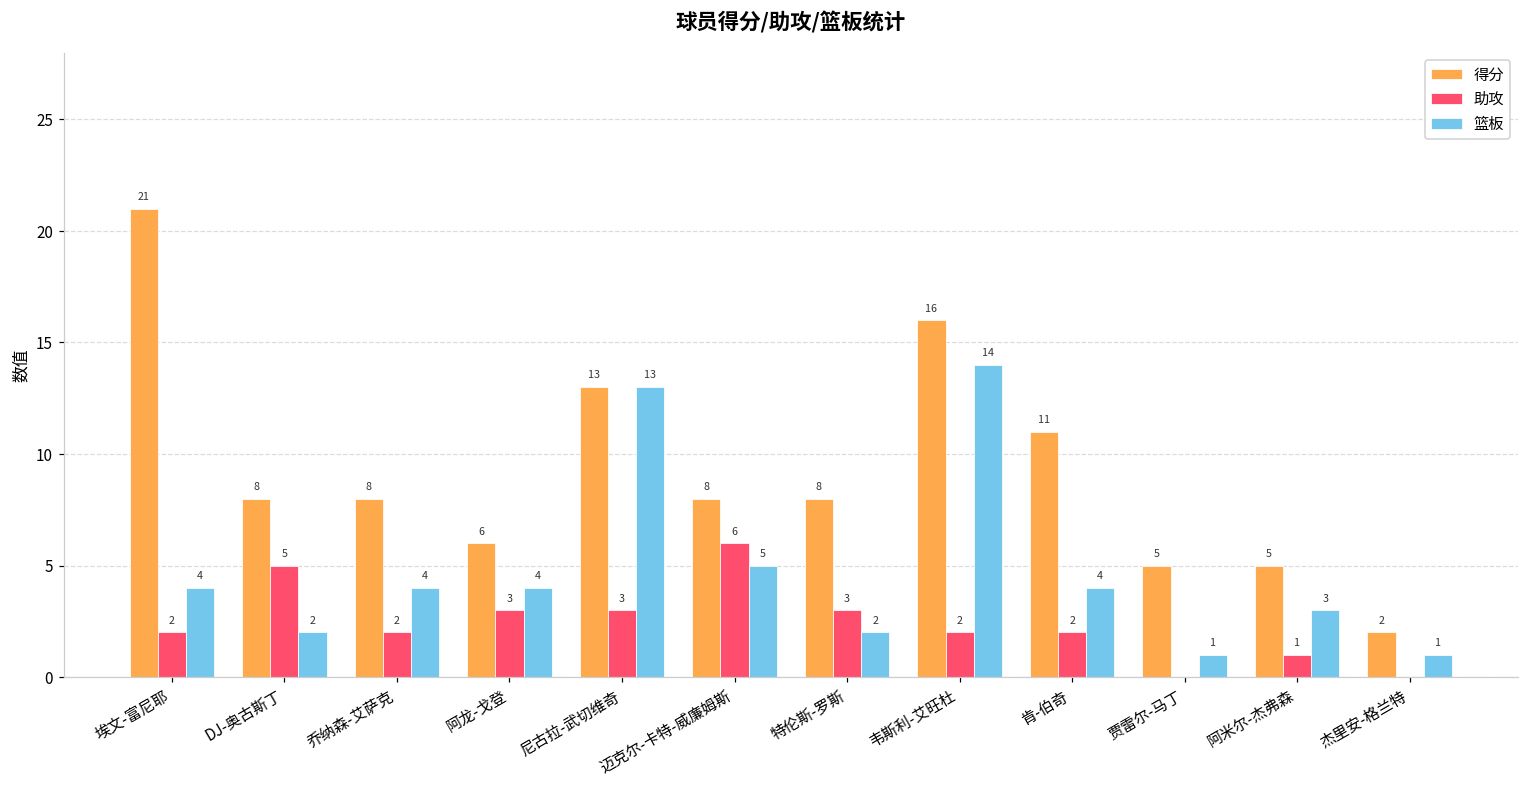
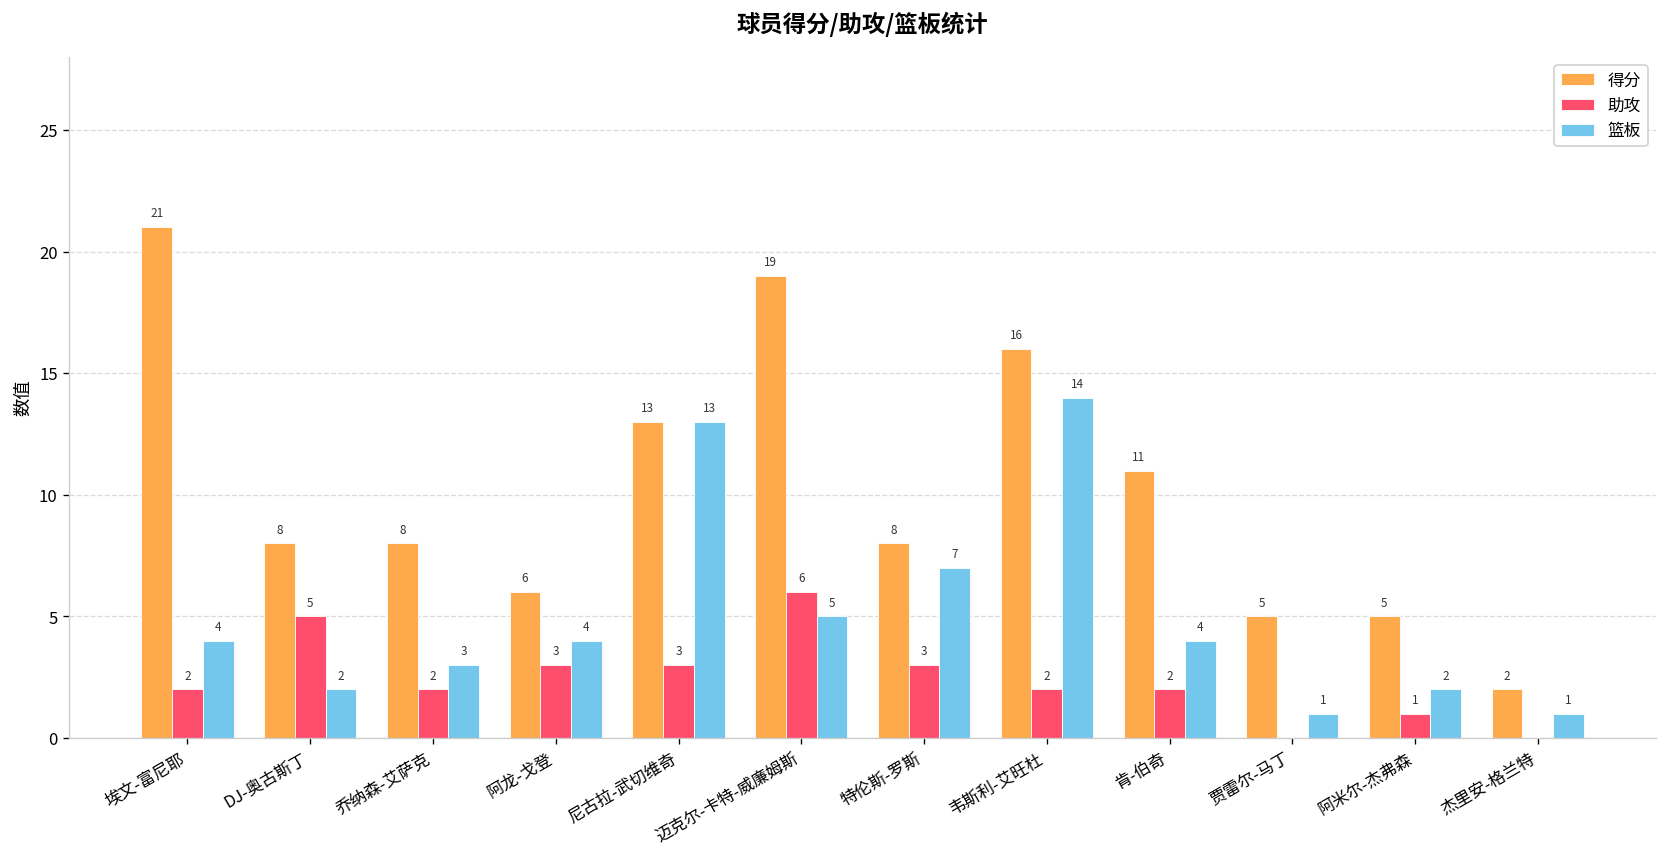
篮板, 乔纳森-艾萨克: 4 -> 3
得分, 迈克尔-卡特-威廉姆斯: 8 -> 19
篮板, 特伦斯-罗斯: 2 -> 7
篮板, 阿米尔-杰弗森: 3 -> 2
